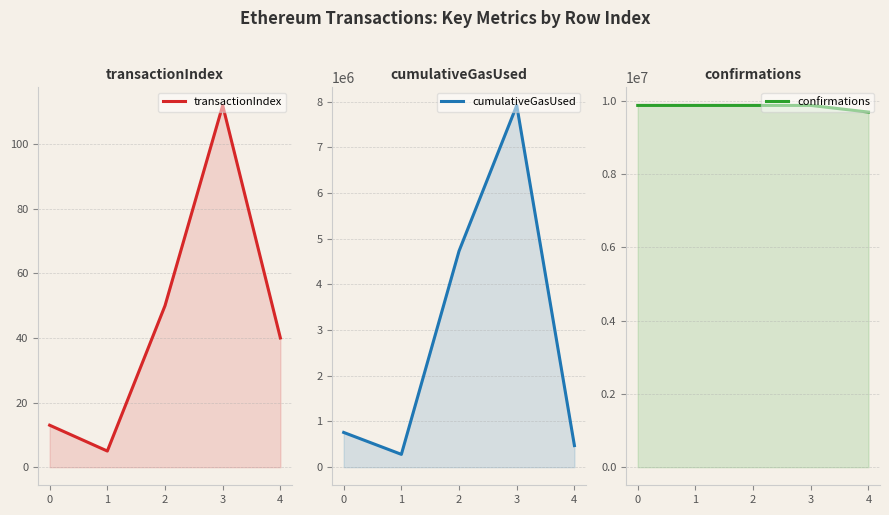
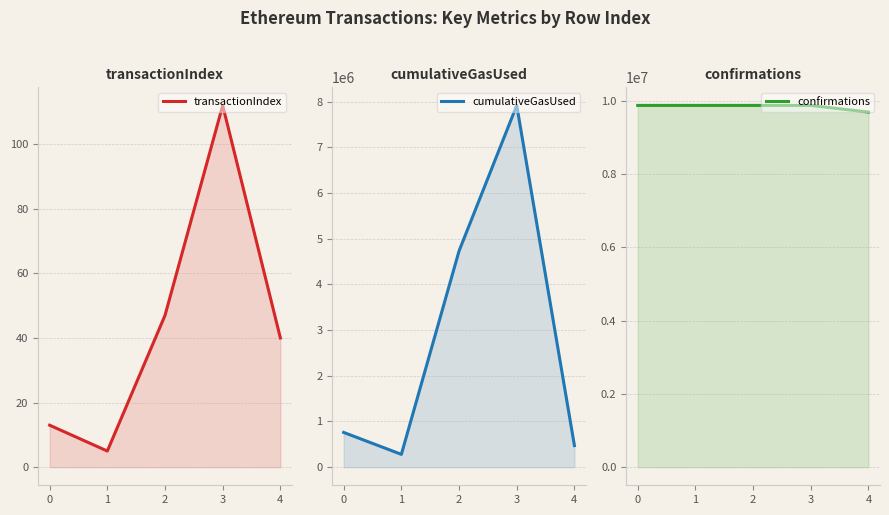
transactionIndex, 2: 50 -> 47
